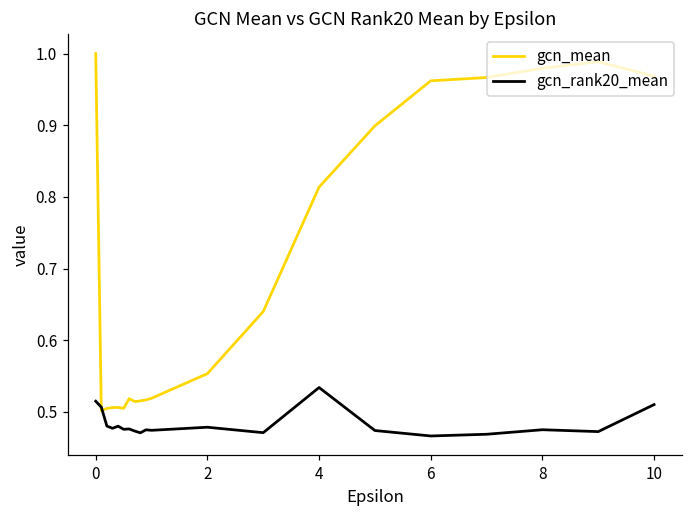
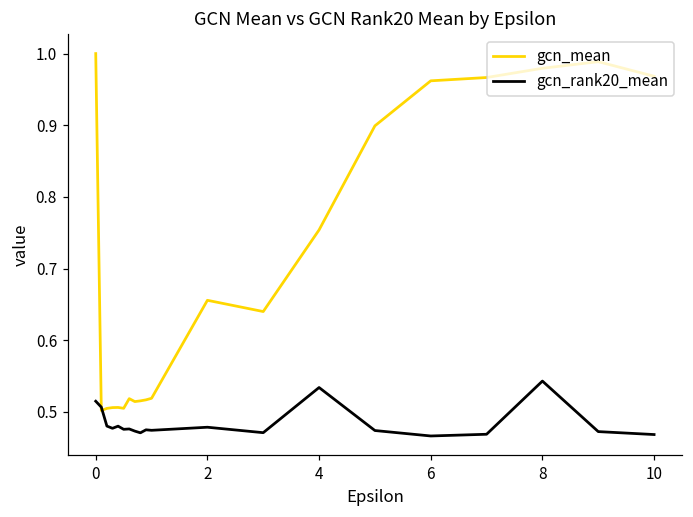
gcn_mean, 2: 0.55 -> 0.66
gcn_mean, 4: 0.81 -> 0.75
gcn_rank20_mean, 8: 0.48 -> 0.54
gcn_rank20_mean, 10: 0.51 -> 0.47
